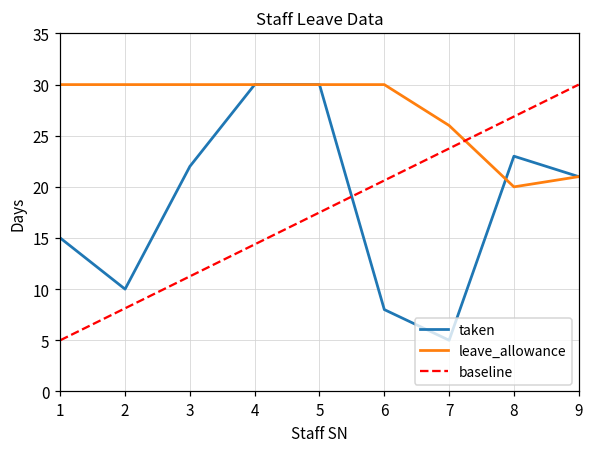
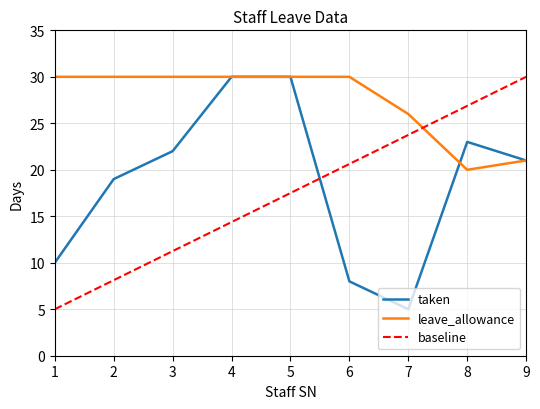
taken, 1: 15 -> 10
taken, 2: 10 -> 19
